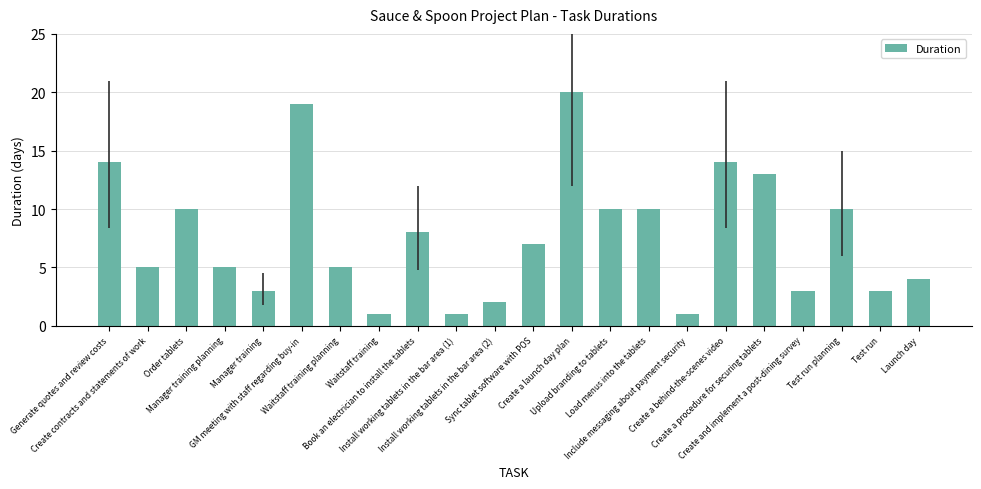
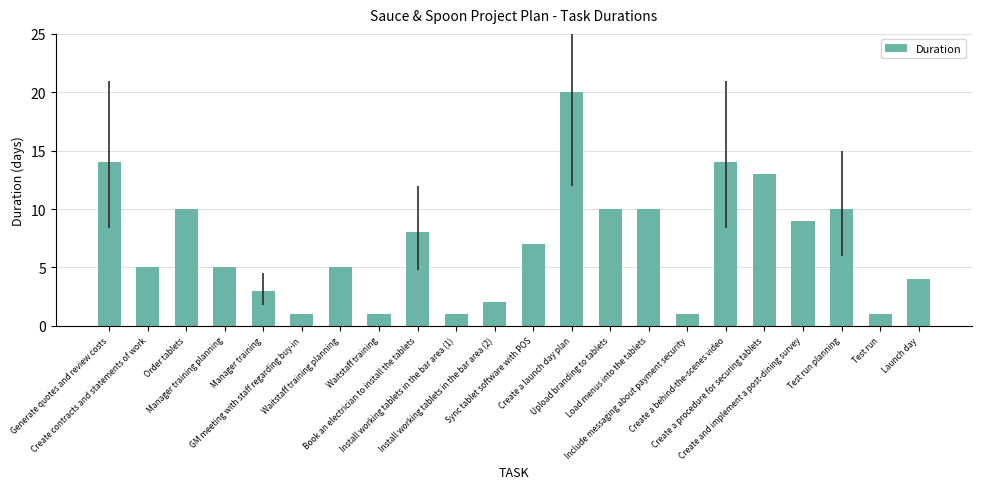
GM meeting with staff regarding buy-in: 19 -> 1
Create and implement a post-dining survey: 3 -> 9
Test run: 3 -> 1
